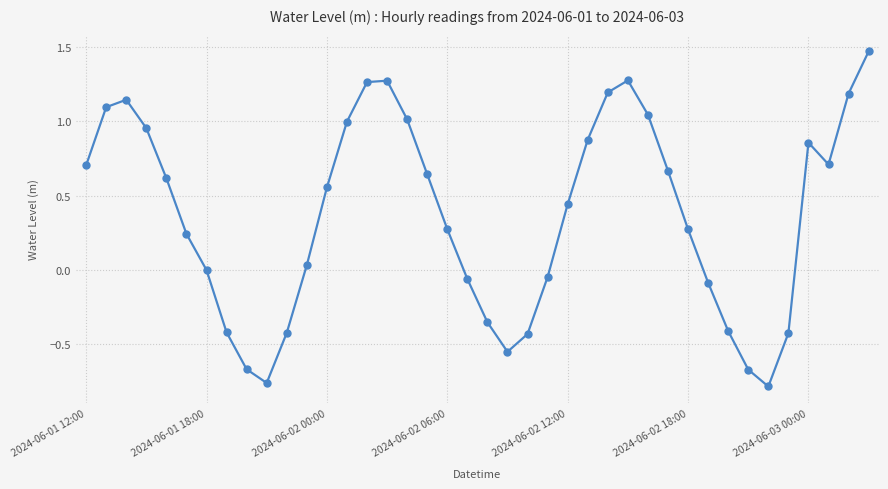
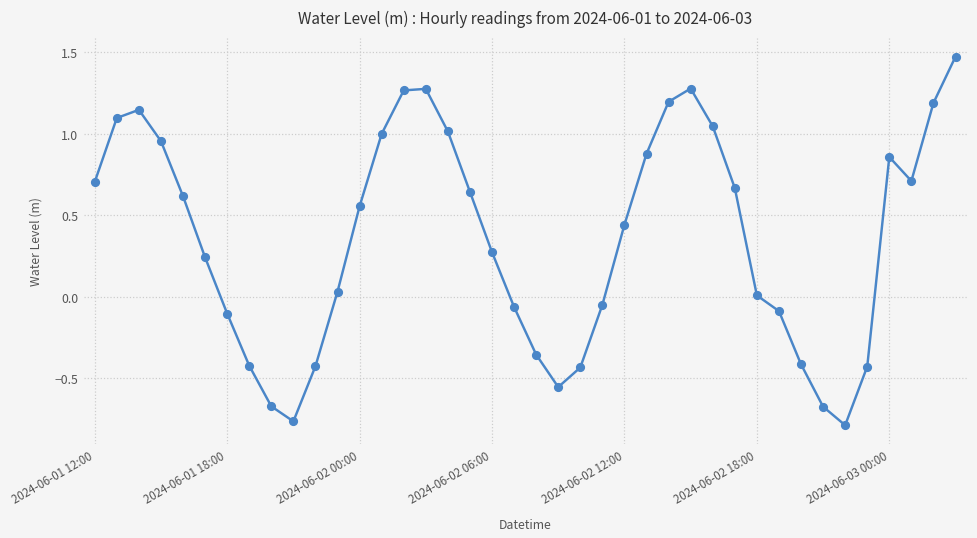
2024-06-01 18:00: 0.00 -> -0.10
2024-06-02 18:00: 0.27 -> 0.01
